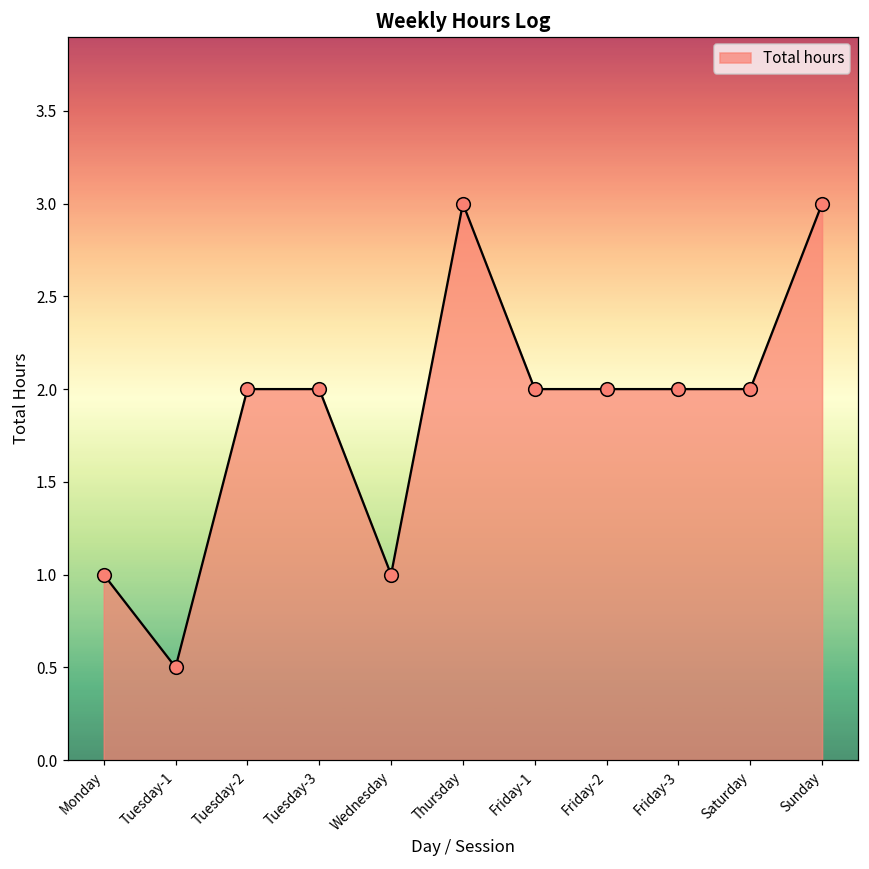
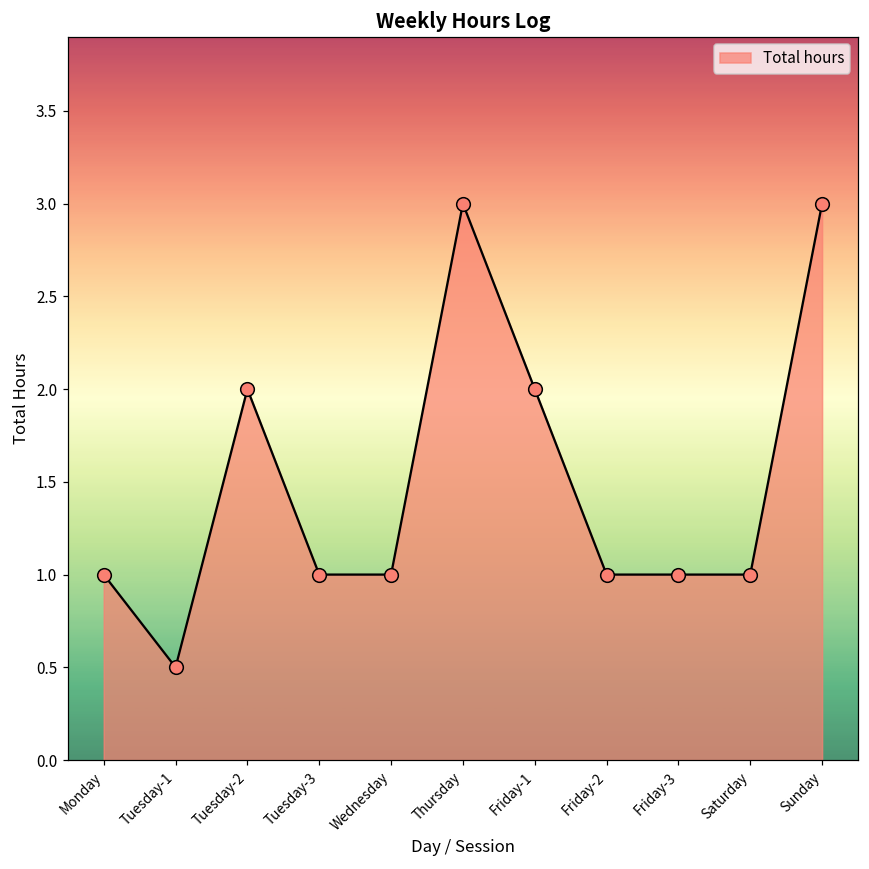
Tuesday-3: 2 -> 1
Friday-2: 2 -> 1
Friday-3: 2 -> 1
Saturday: 2 -> 1
